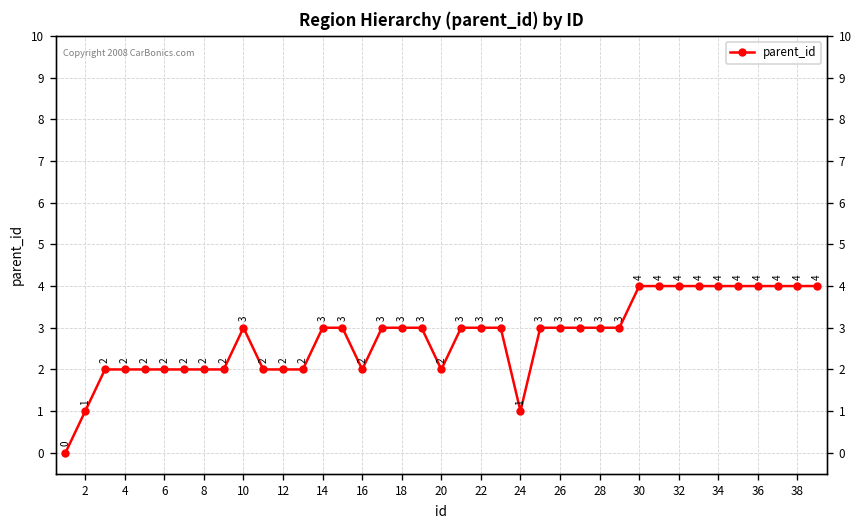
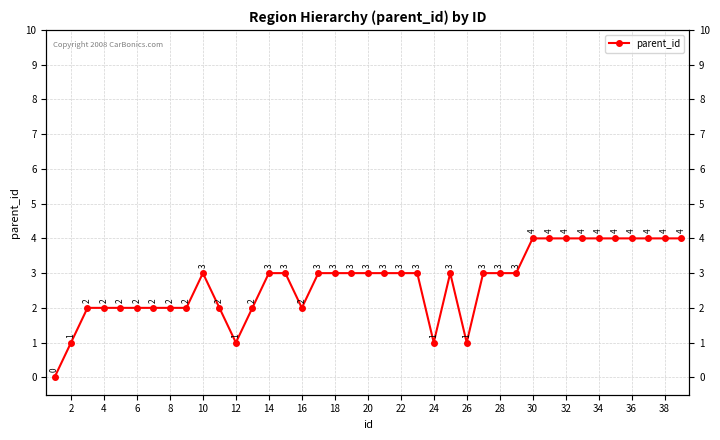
12: 2 -> 1
20: 2 -> 3
26: 3 -> 1
